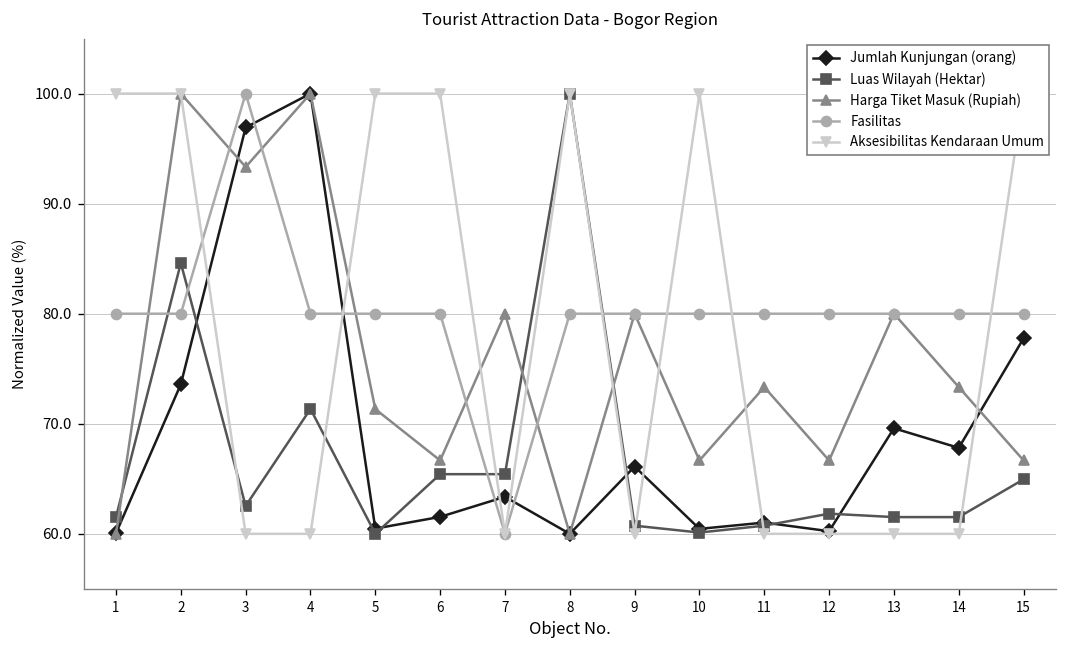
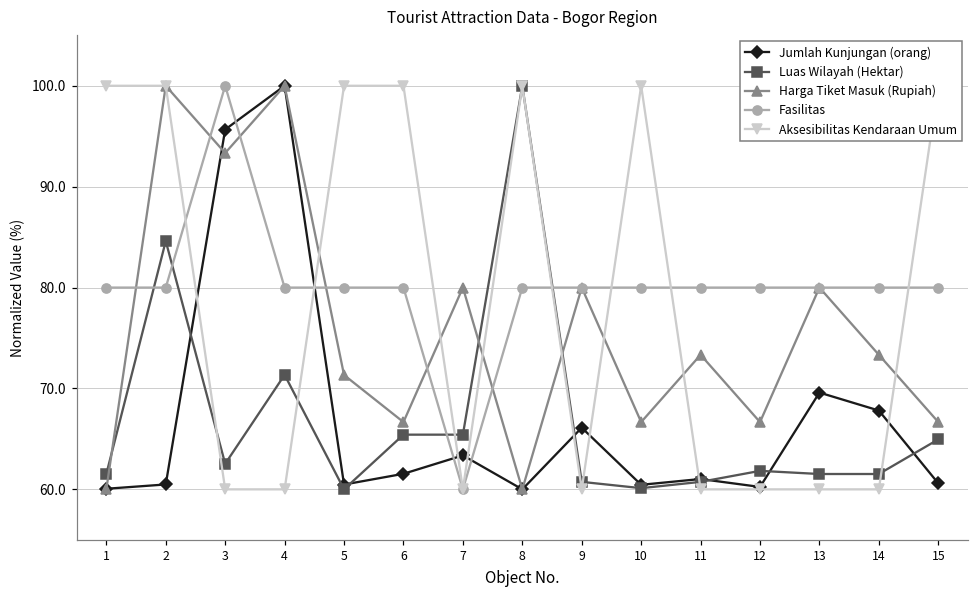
Jumlah Kunjungan (orang), 2: 74 -> 60
Jumlah Kunjungan (orang), 3: 97 -> 96
Jumlah Kunjungan (orang), 15: 78 -> 61
